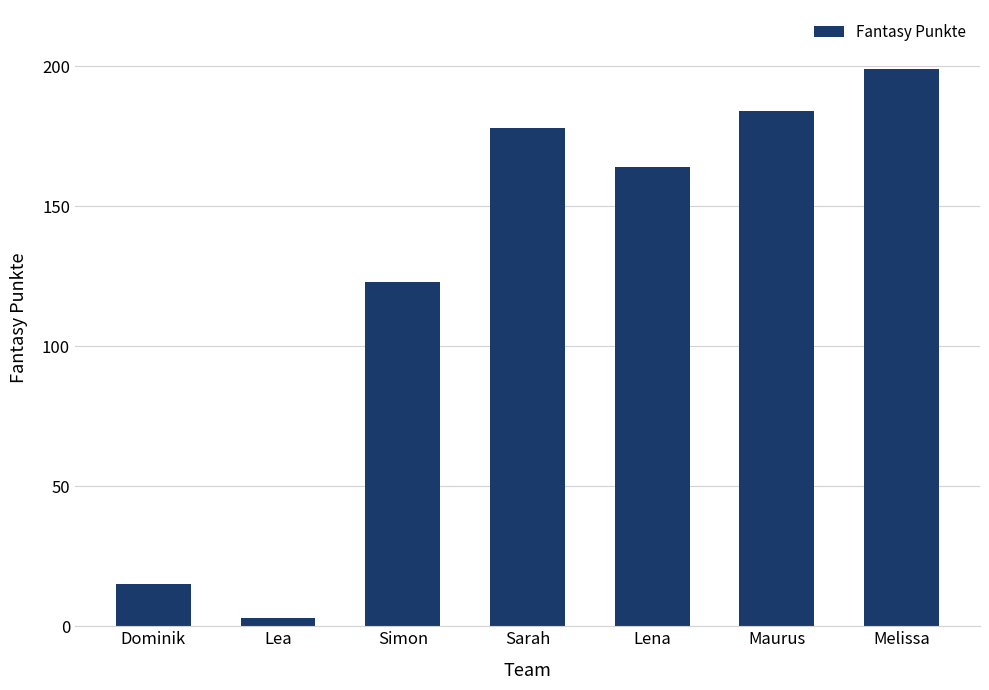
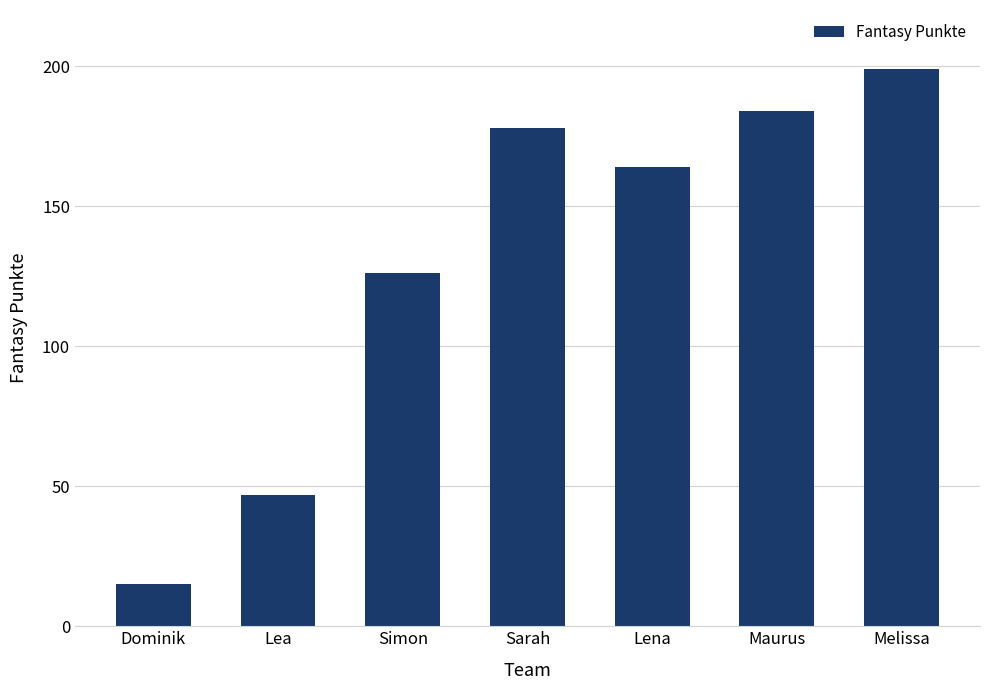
Lea: 3 -> 47
Simon: 123 -> 126
